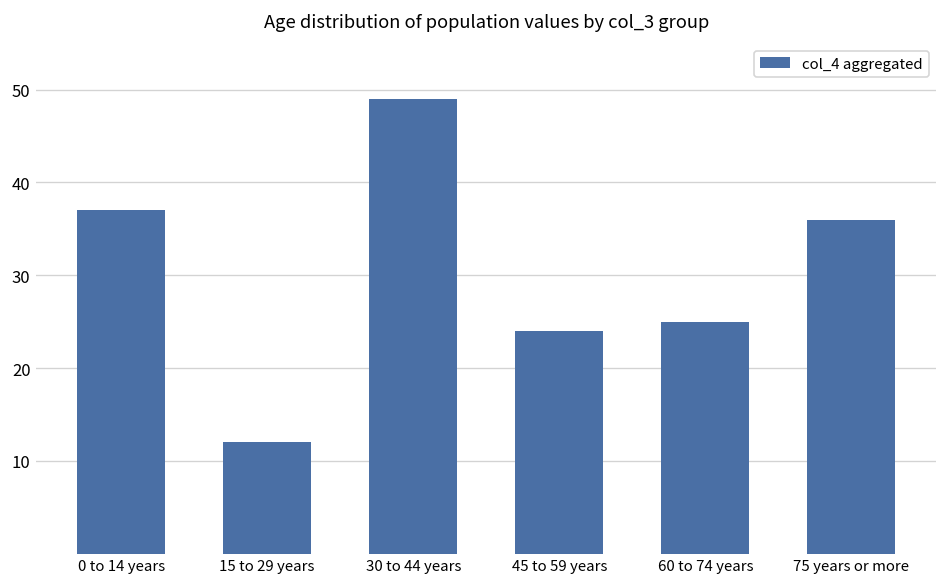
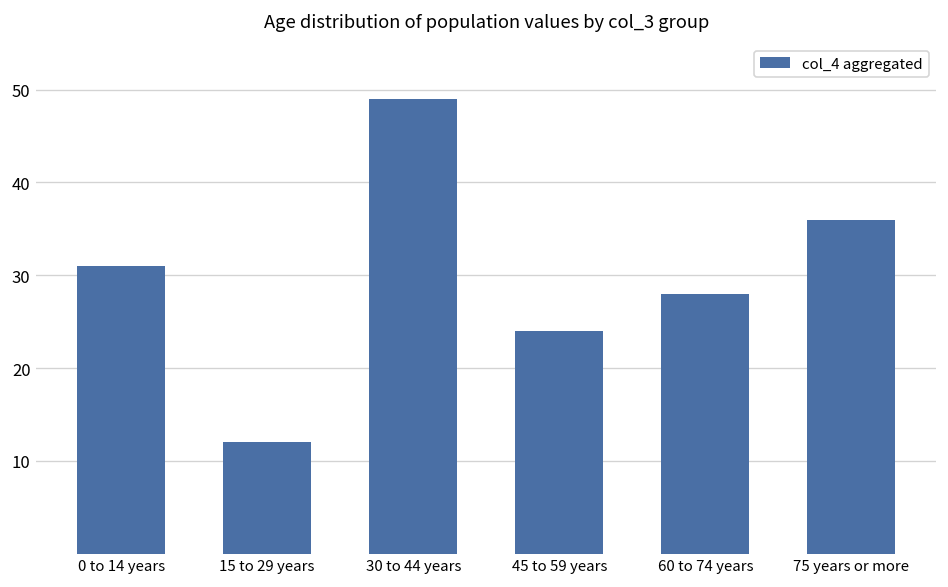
0 to 14 years: 37 -> 31
60 to 74 years: 25 -> 28
